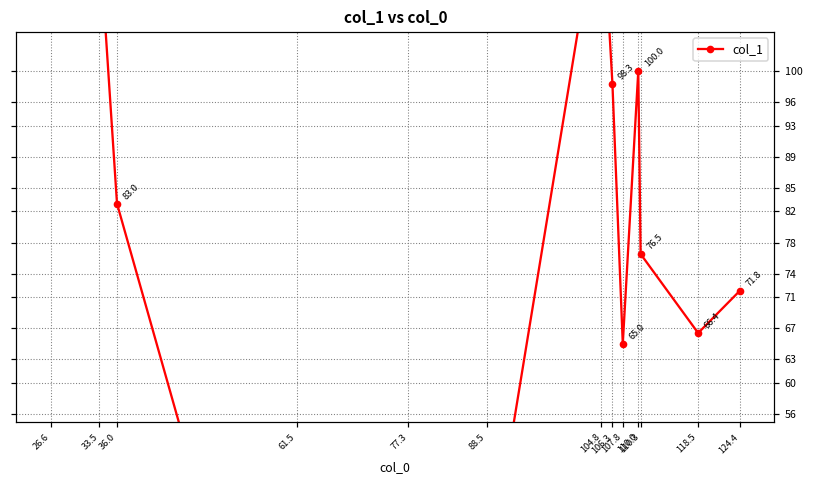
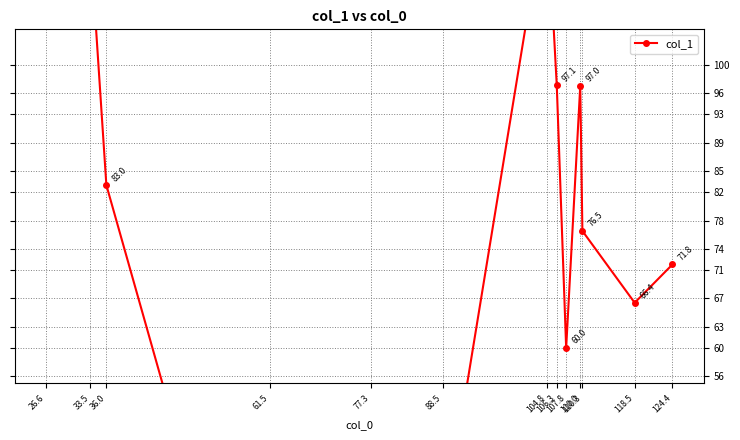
106.3: 98.3 -> 97.1
107.8: 65.0 -> 60.0
110.0: 100.0 -> 97.0
